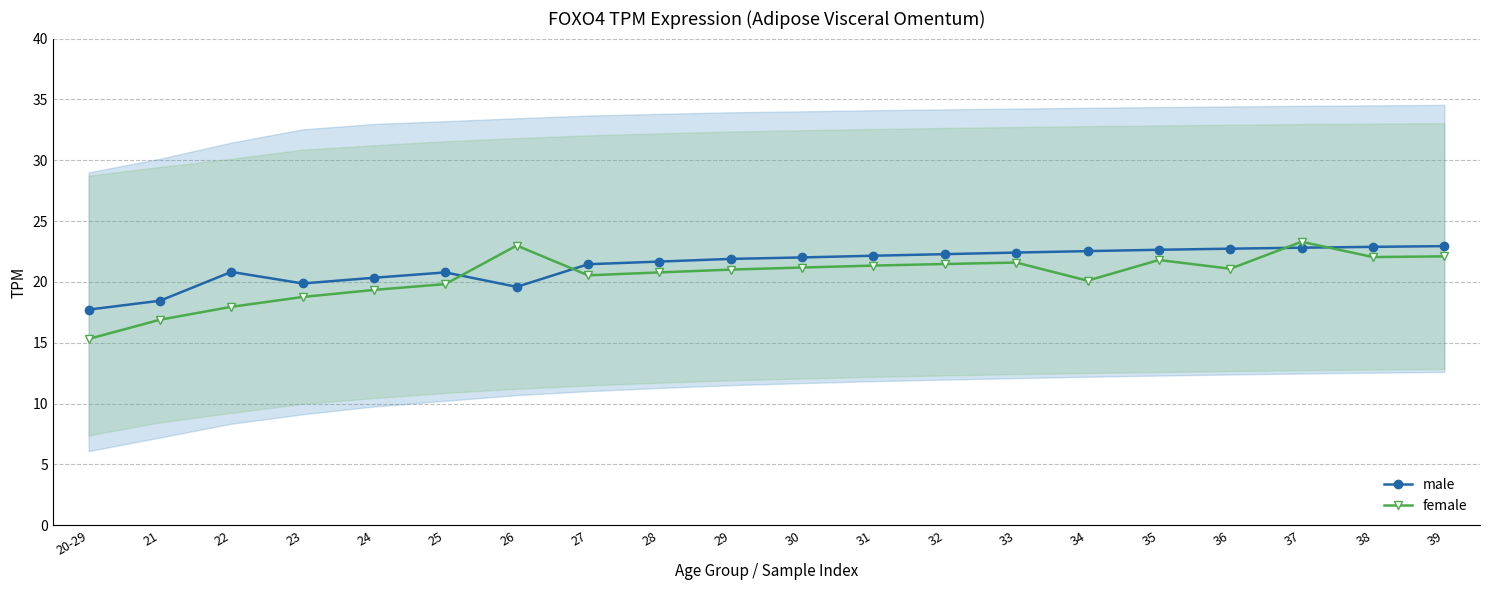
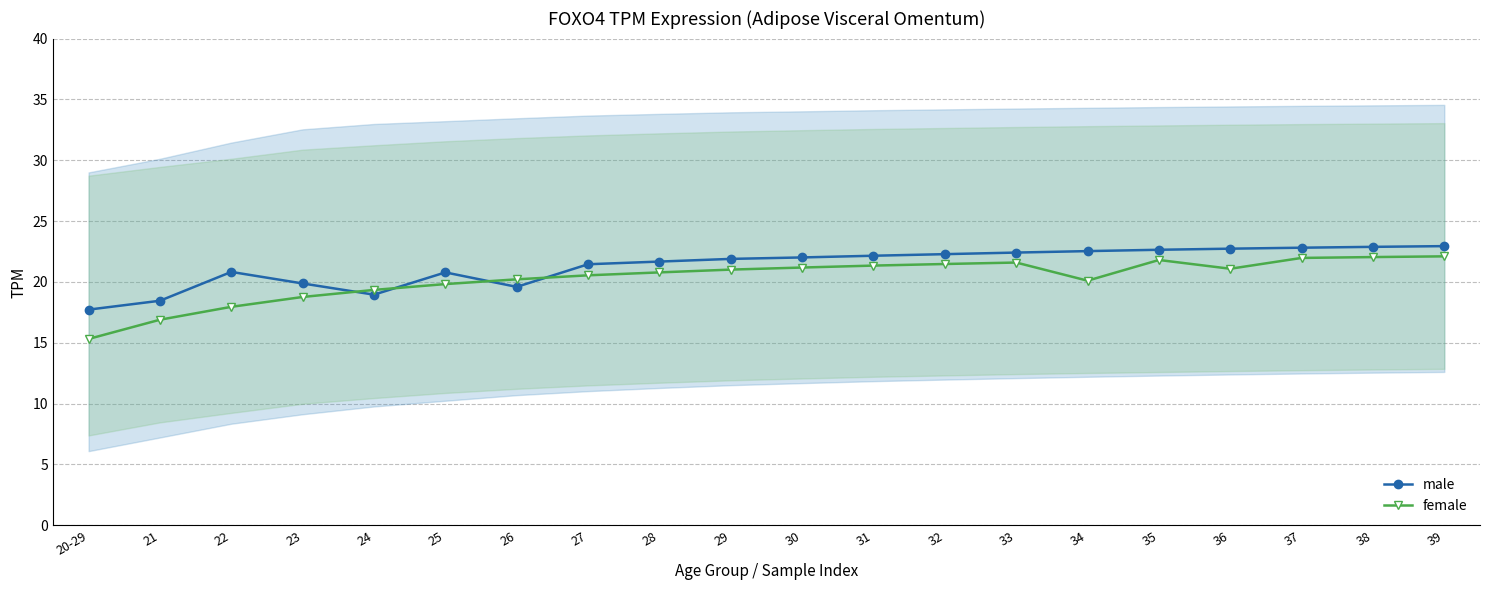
male, 24: 20.3 -> 19.0
female, 26: 23.0 -> 20.2
female, 37: 23.3 -> 22.0
